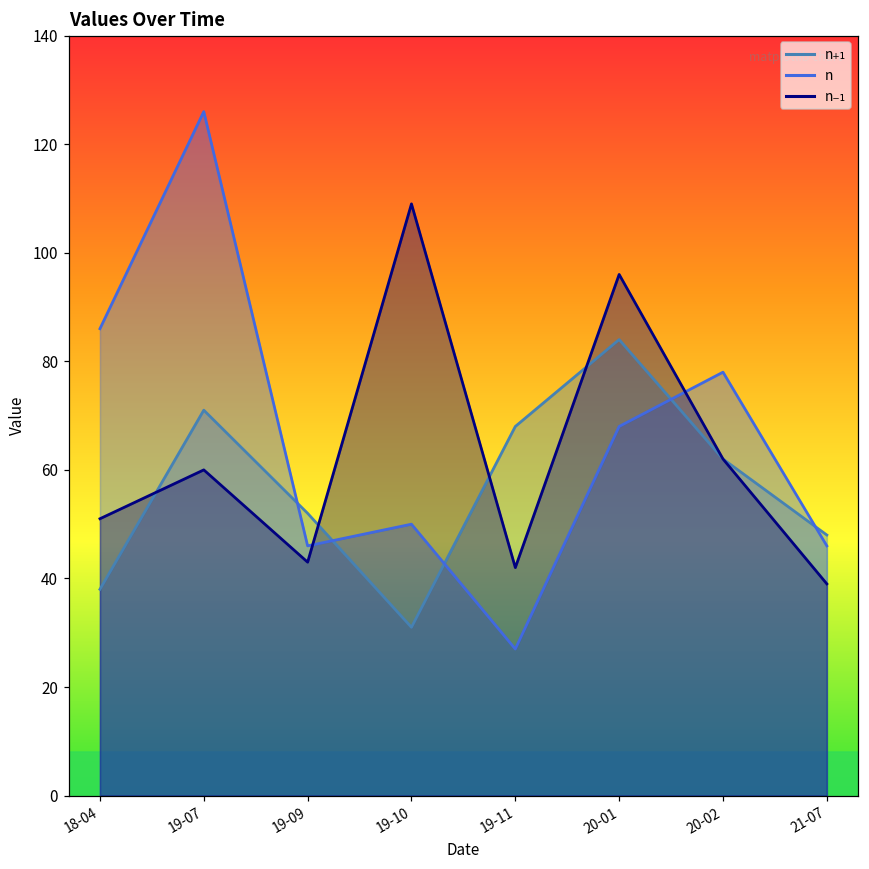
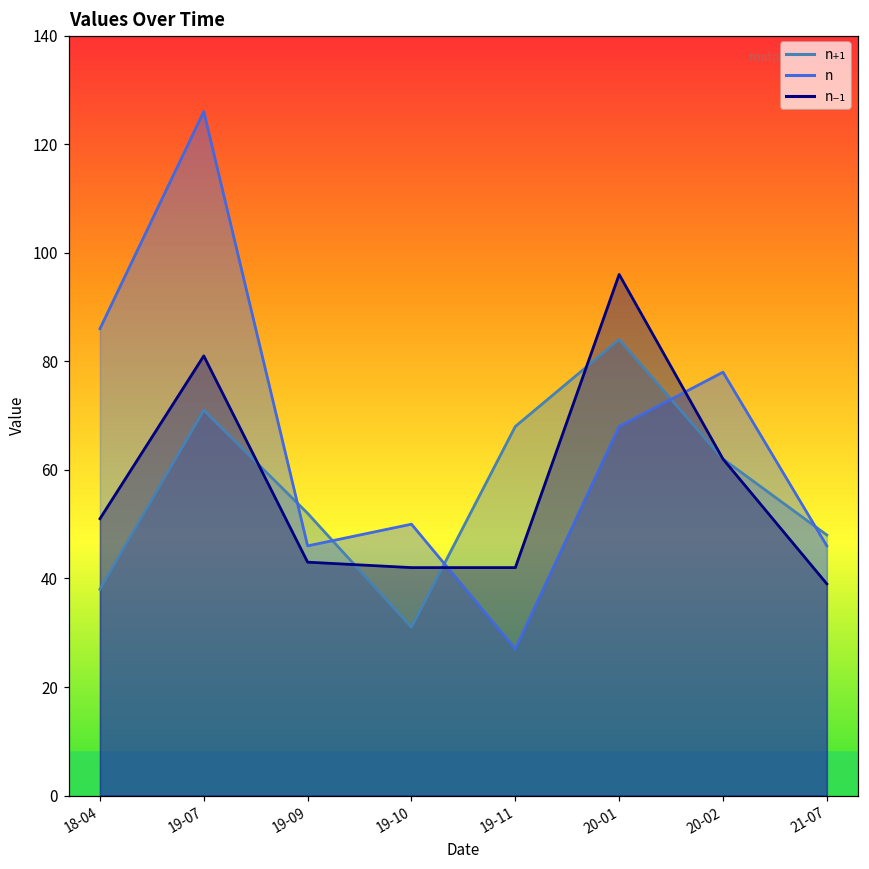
n₋₁, 19-07: 60 -> 81
n₋₁, 19-10: 109 -> 42
